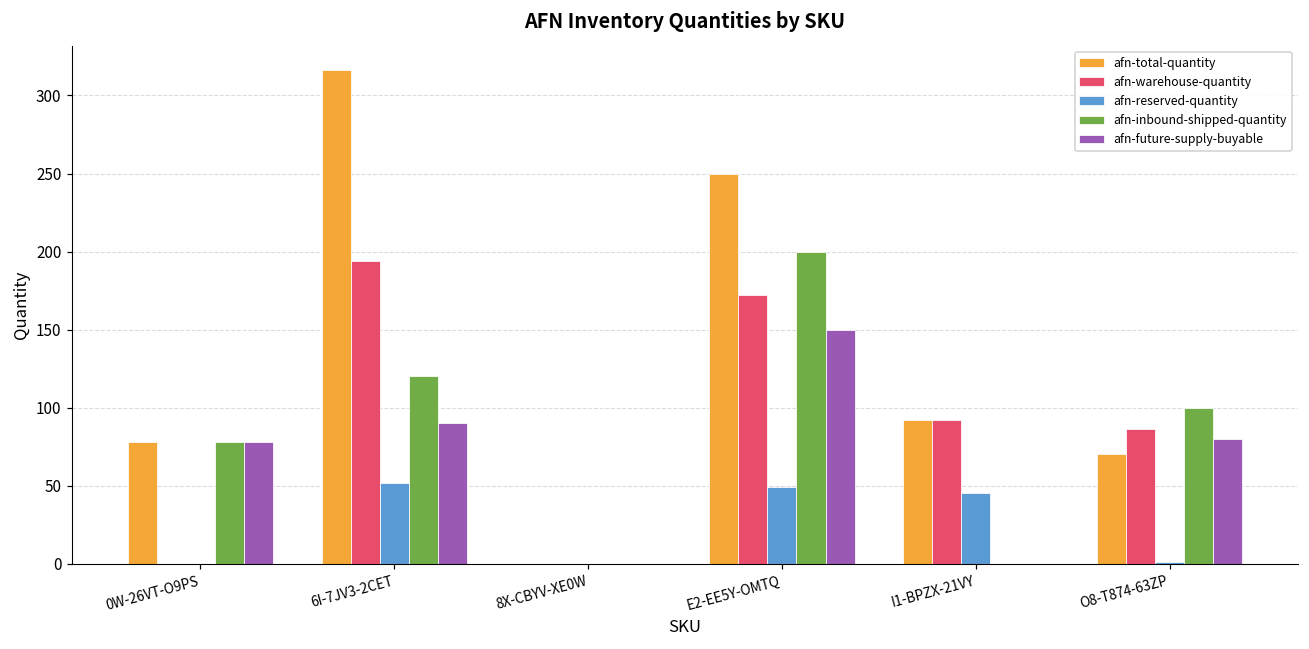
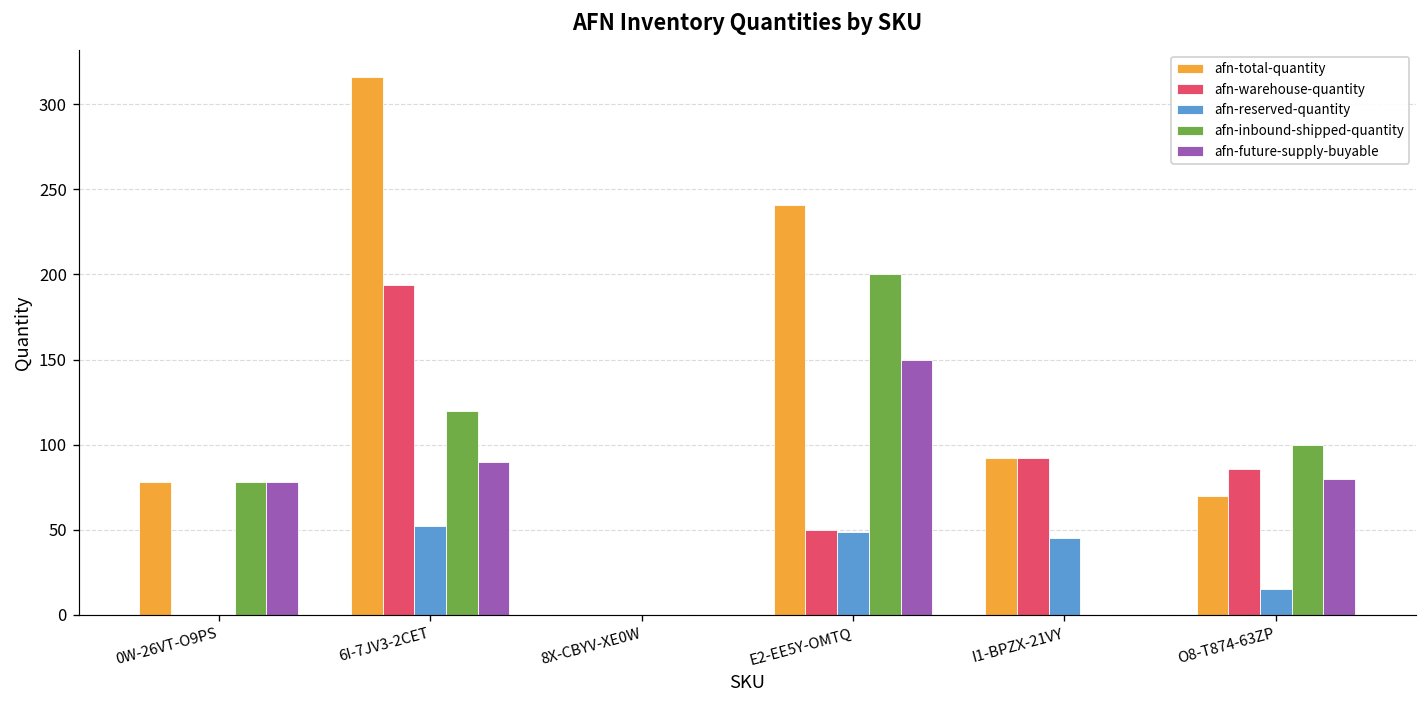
afn-total-quantity, E2-EE5Y-OMTQ: 250 -> 241
afn-warehouse-quantity, E2-EE5Y-OMTQ: 172 -> 50
afn-reserved-quantity, O8-T874-63ZP: 1 -> 15
